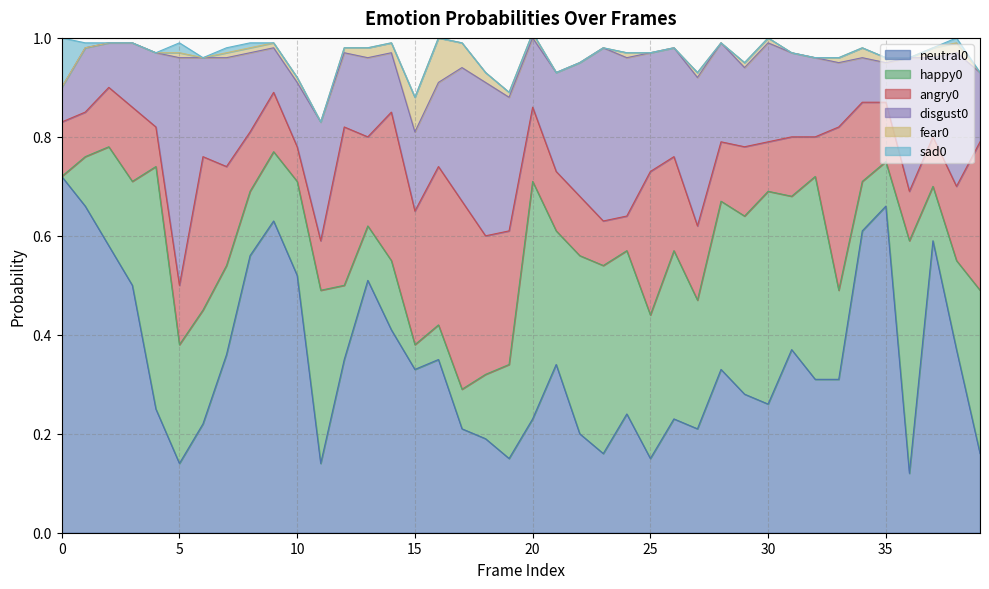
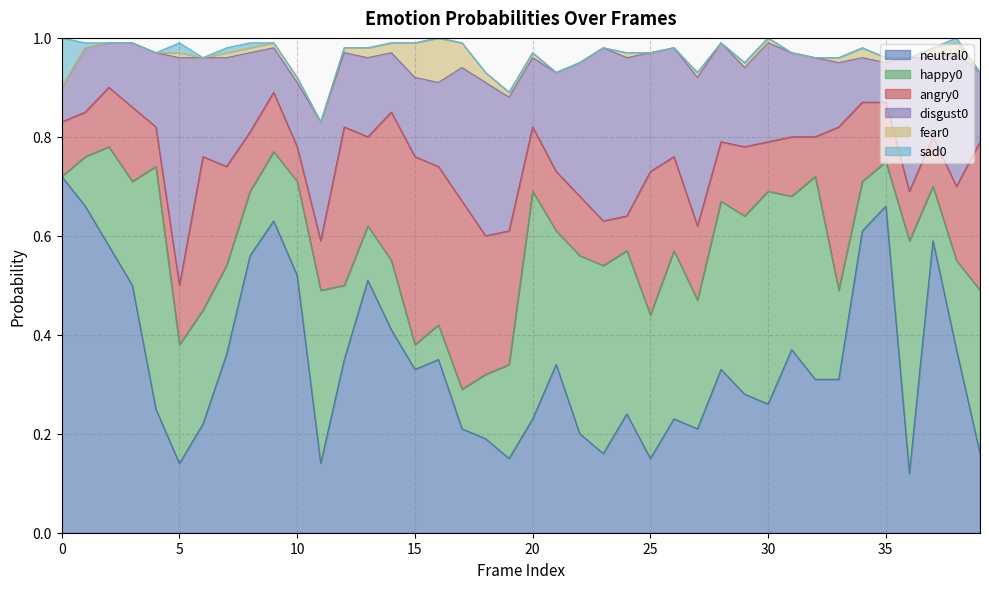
angry0, 15: 0.27 -> 0.38
happy0, 20: 0.48 -> 0.46
angry0, 20: 0.15 -> 0.13
